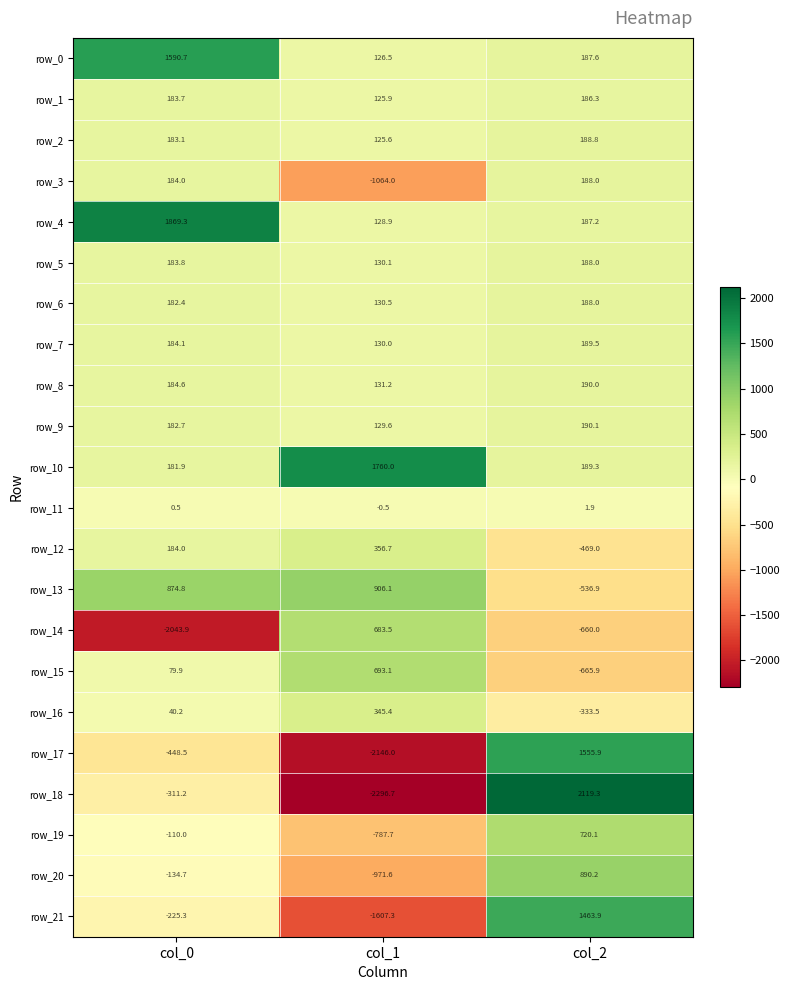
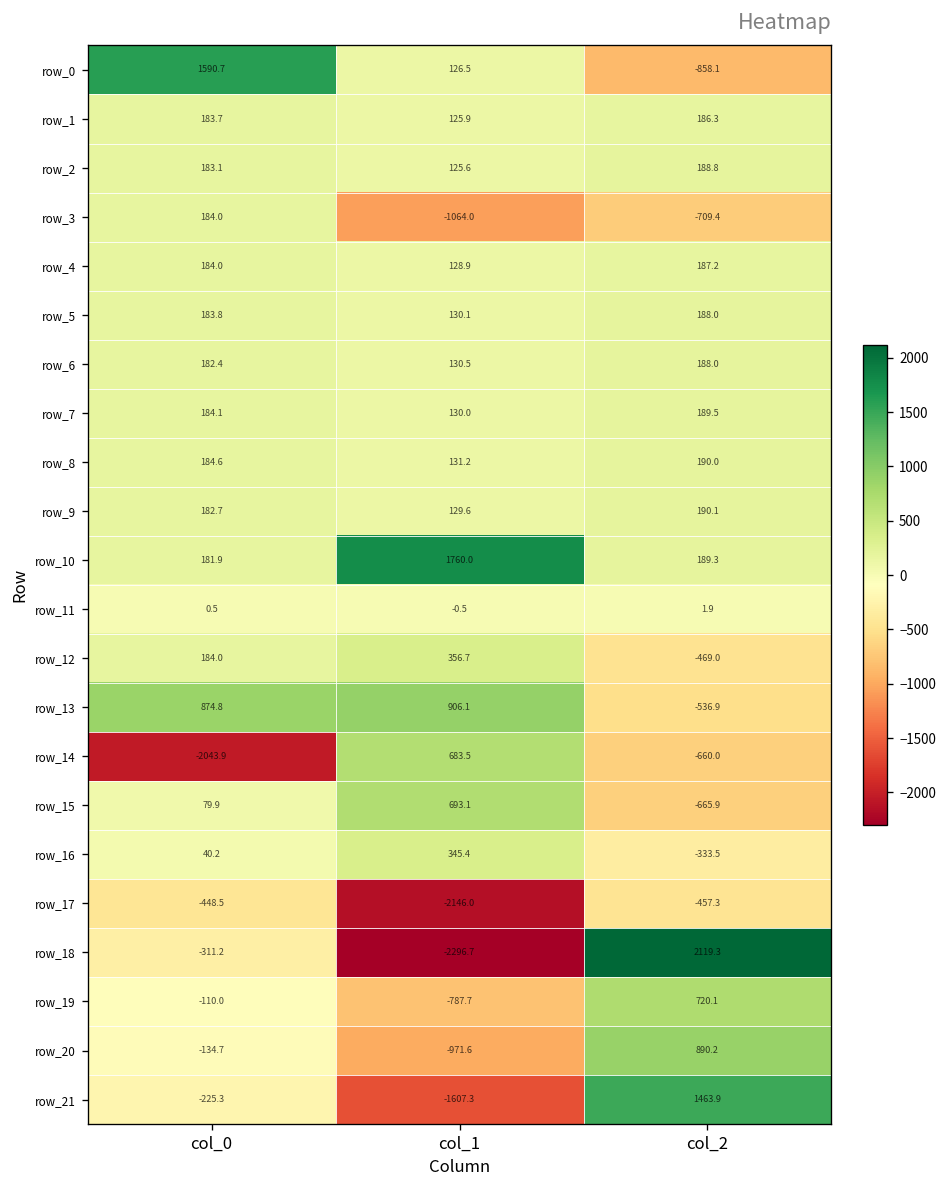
row_0, col_2: 187.6 -> -858.1
row_3, col_2: 188.0 -> -709.4
row_4, col_0: 1869.3 -> 184.0
row_17, col_2: 1555.9 -> -457.3
